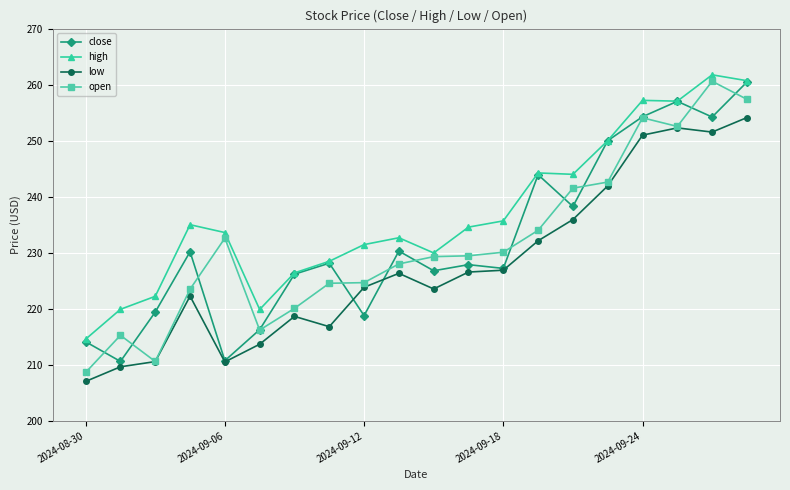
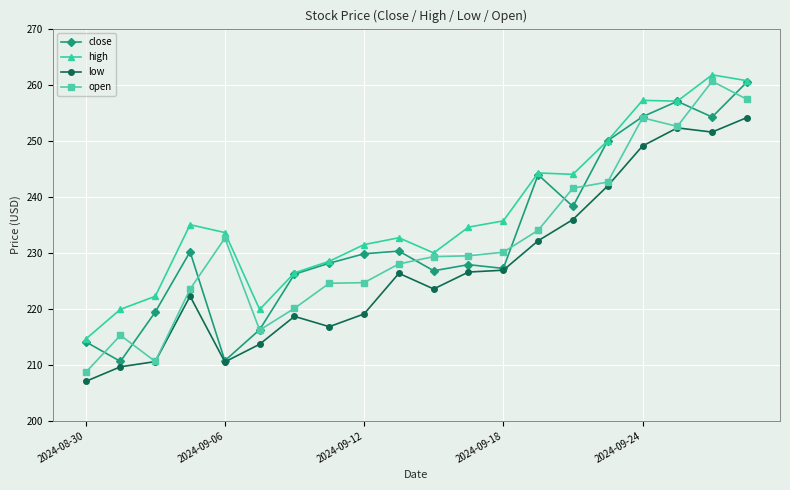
close, 2024-09-12: 219 -> 230
low, 2024-09-12: 224 -> 219
low, 2024-09-24: 251 -> 249
